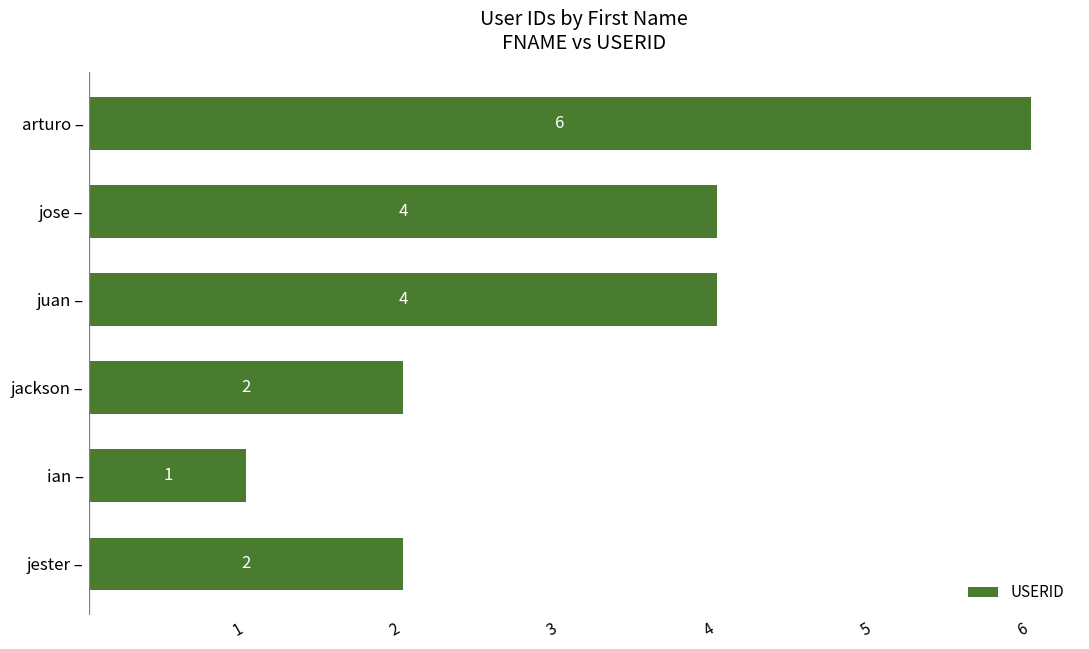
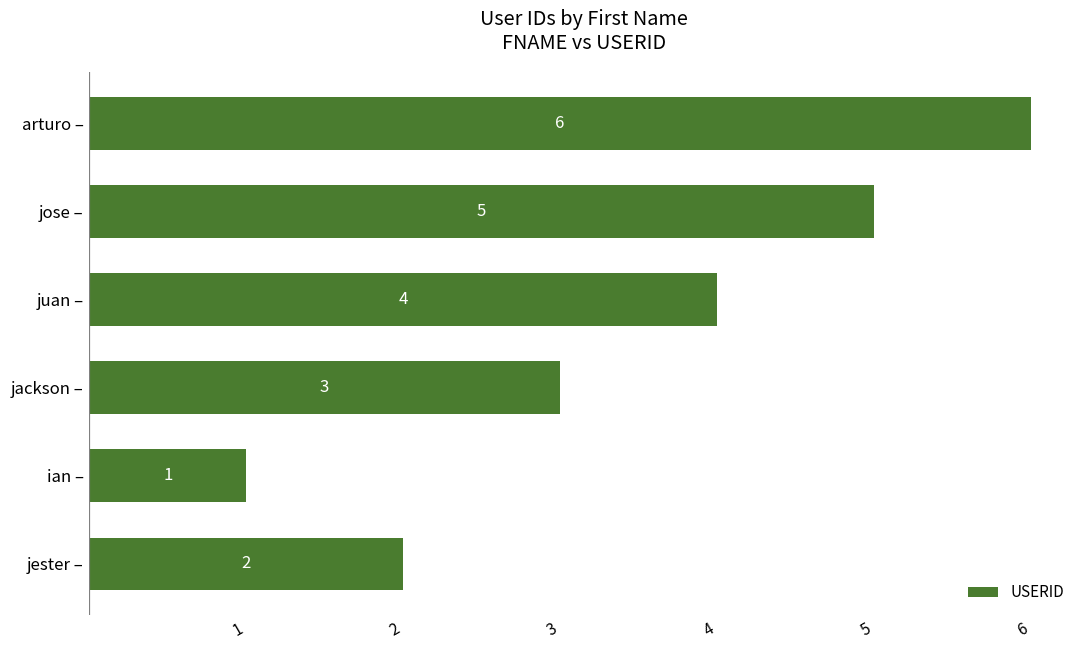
jose –: 4 -> 5
jackson –: 2 -> 3
